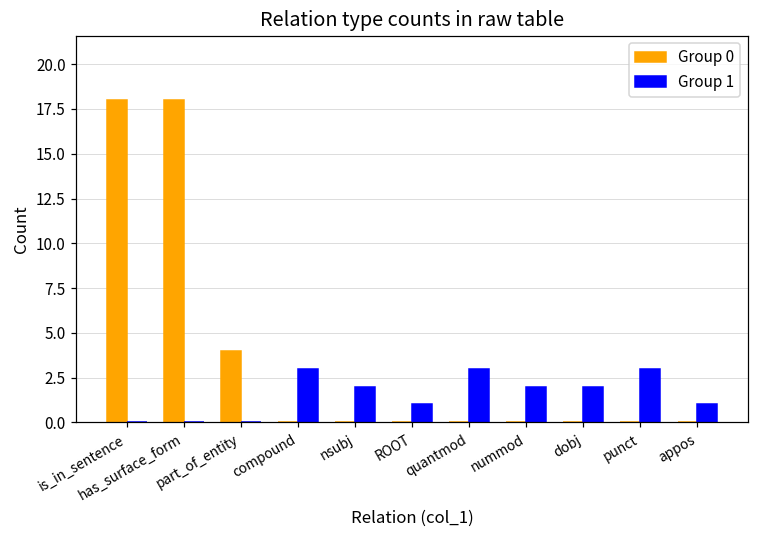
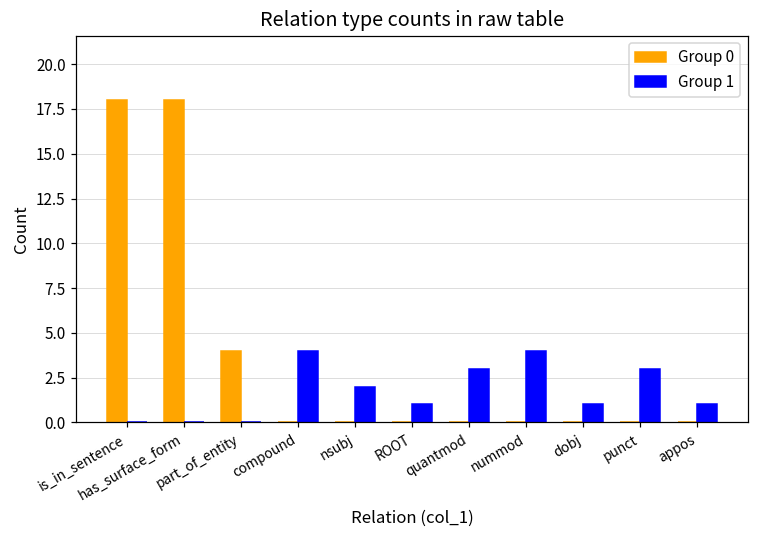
Group 1, compound: 3 -> 4
Group 1, nummod: 2 -> 4
Group 1, dobj: 2 -> 1
